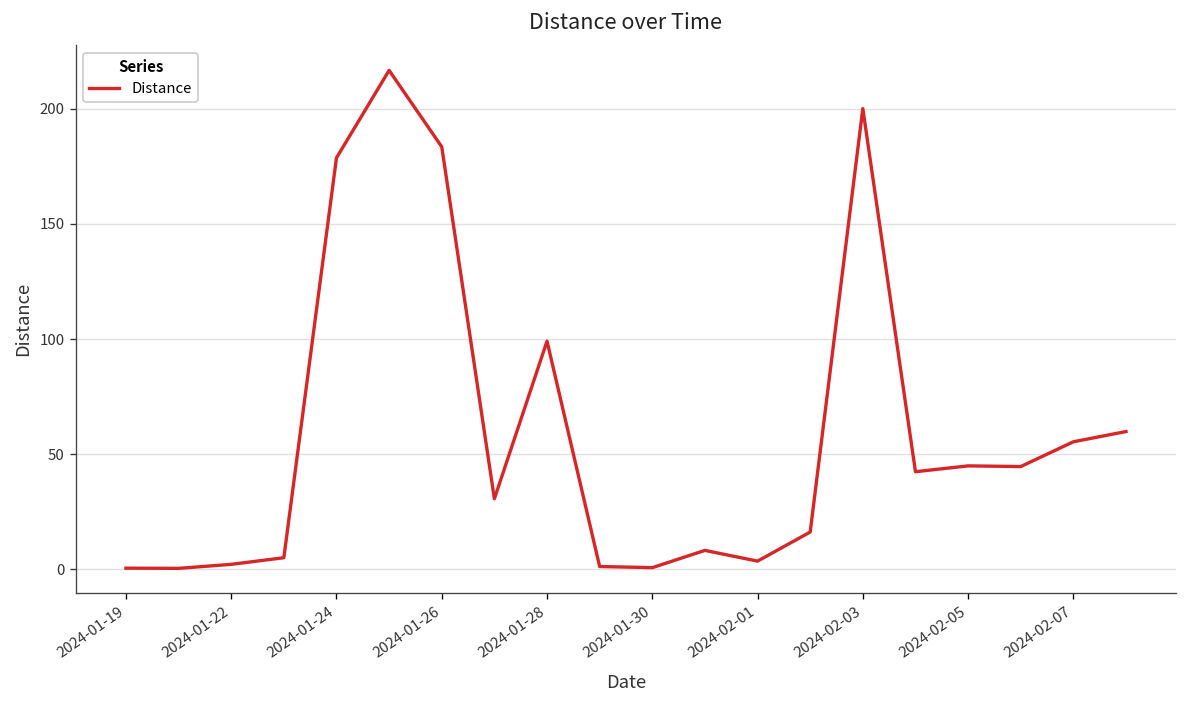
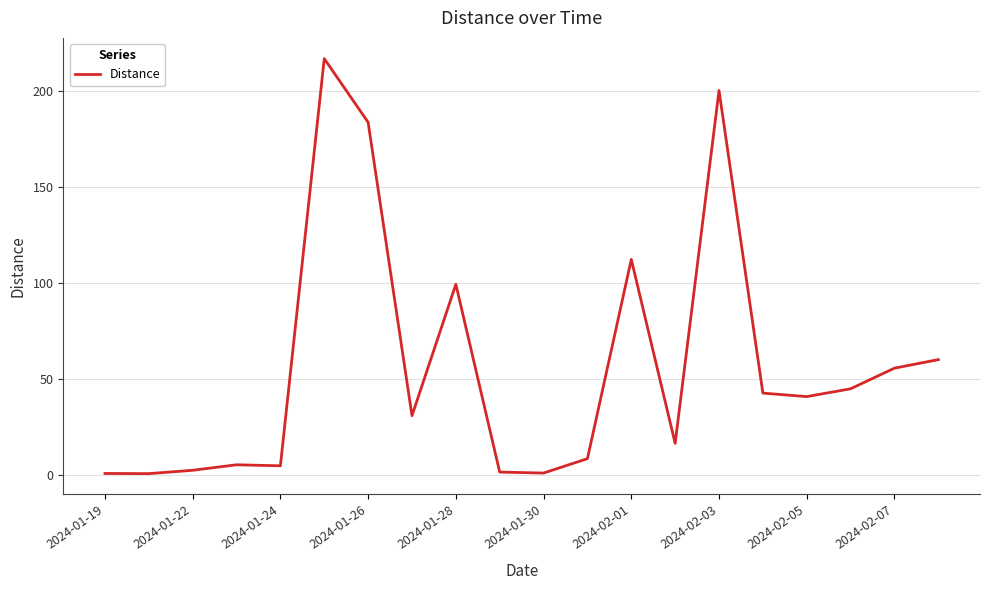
2024-01-24: 179 -> 5
2024-02-01: 4 -> 112
2024-02-05: 45 -> 41
